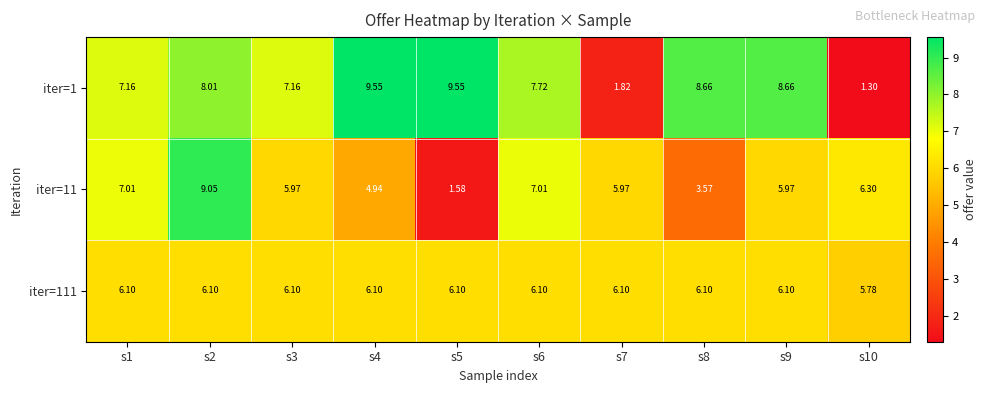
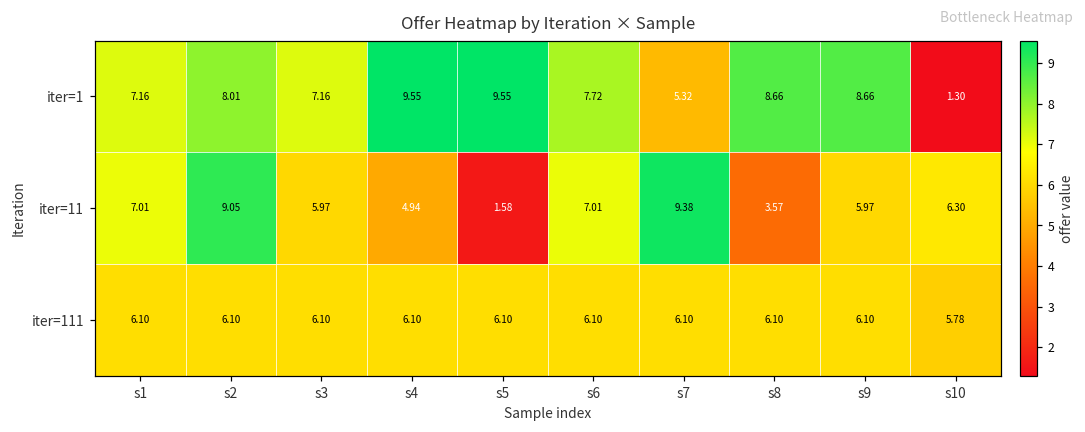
iter=1, s7: 1.82 -> 5.32
iter=11, s7: 5.97 -> 9.38
